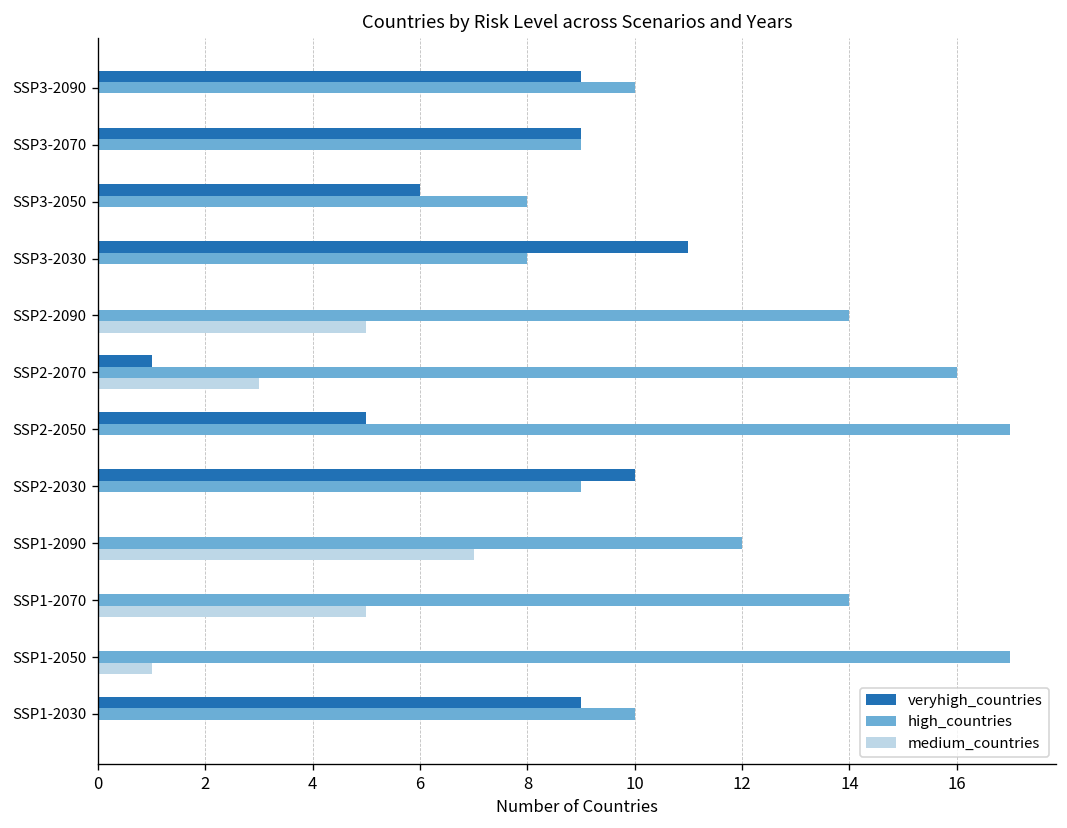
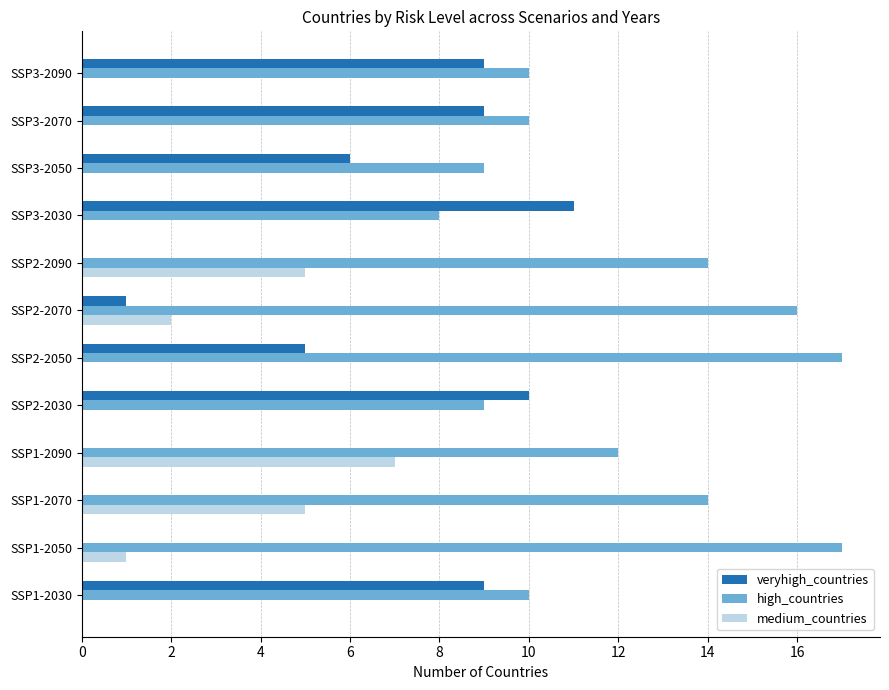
high_countries, SSP3-2070: 9 -> 10
high_countries, SSP3-2050: 8 -> 9
medium_countries, SSP2-2070: 3 -> 2
